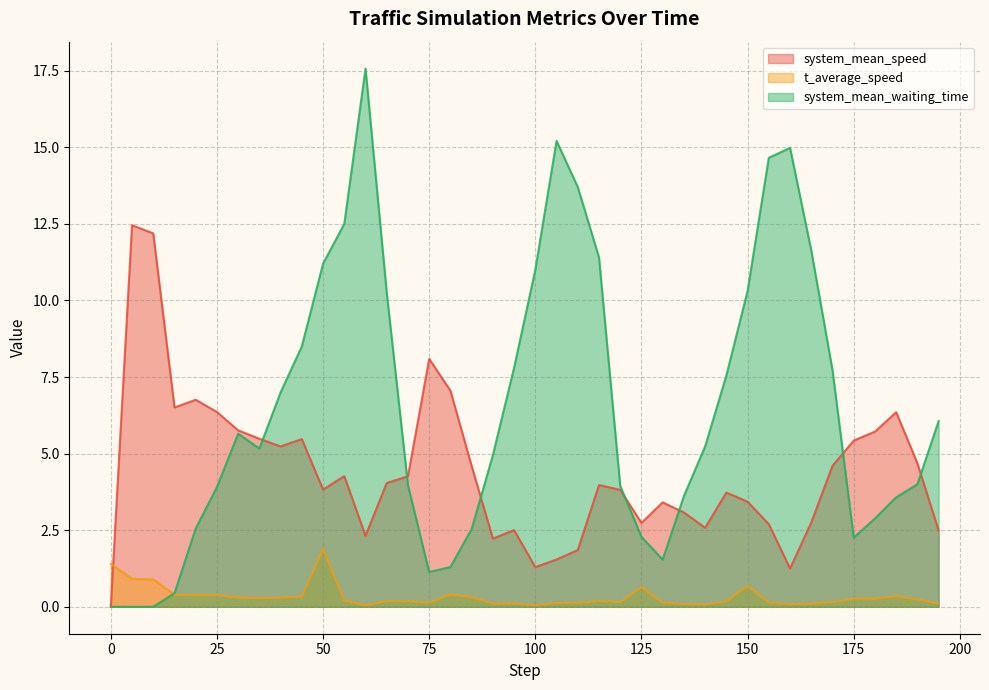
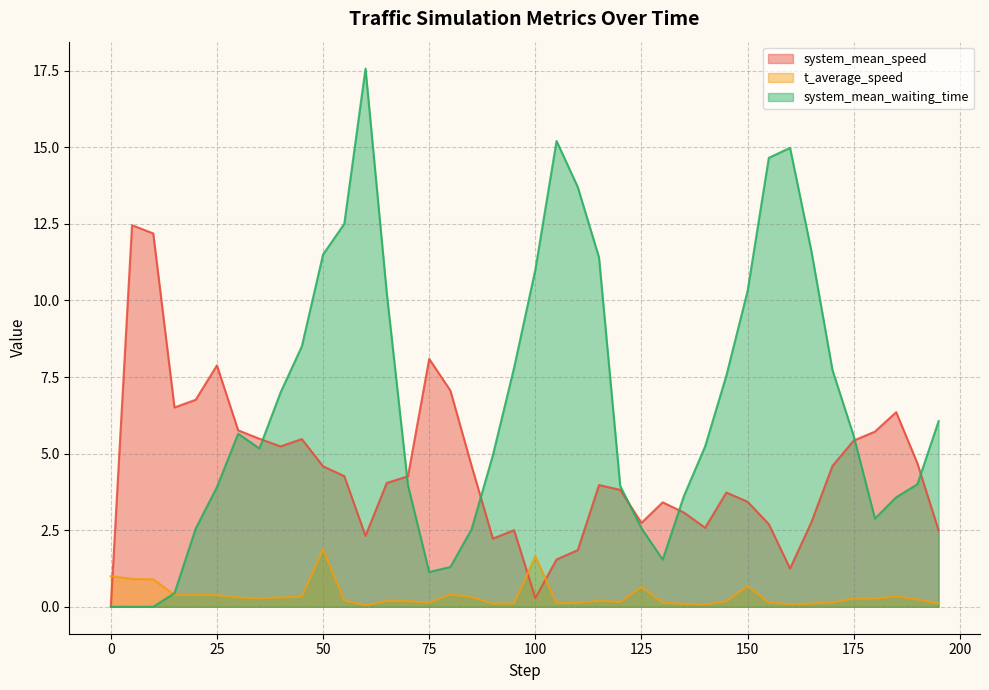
t_average_speed, 0: 1.4 -> 1.0
system_mean_speed, 25: 6.4 -> 7.9
system_mean_speed, 50: 3.8 -> 4.6
system_mean_waiting_time, 50: 11.2 -> 11.5
system_mean_speed, 100: 1.3 -> 0.3
t_average_speed, 100: 0.1 -> 1.6
system_mean_waiting_time, 125: 2.3 -> 2.6
system_mean_waiting_time, 175: 2.3 -> 5.6
